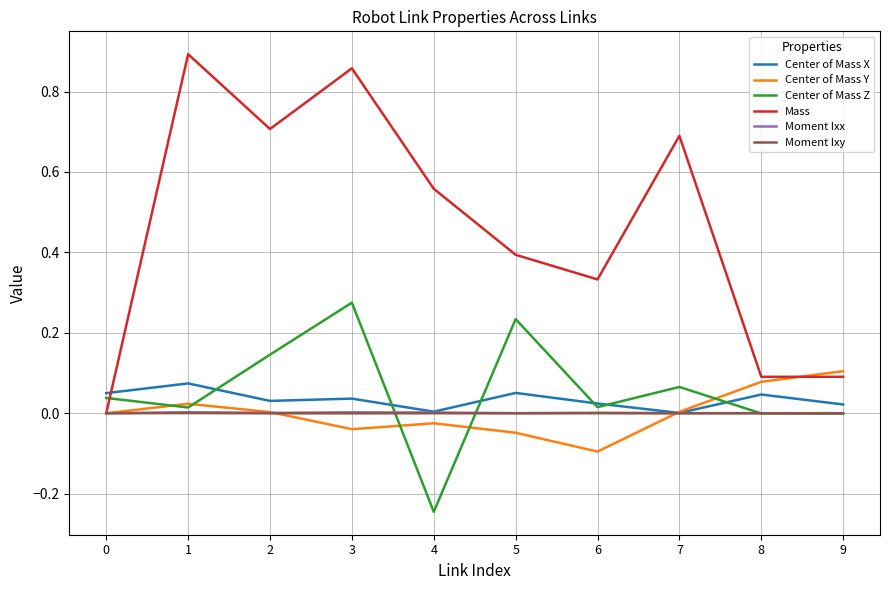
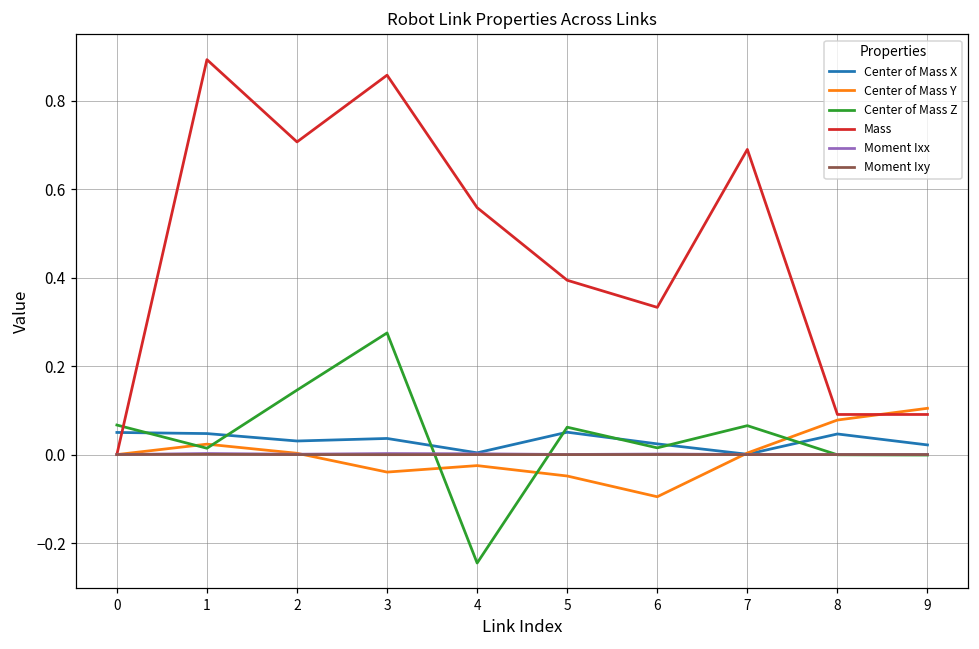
Center of Mass Z, 0: 0.04 -> 0.07
Center of Mass X, 1: 0.07 -> 0.05
Center of Mass Z, 5: 0.23 -> 0.06
